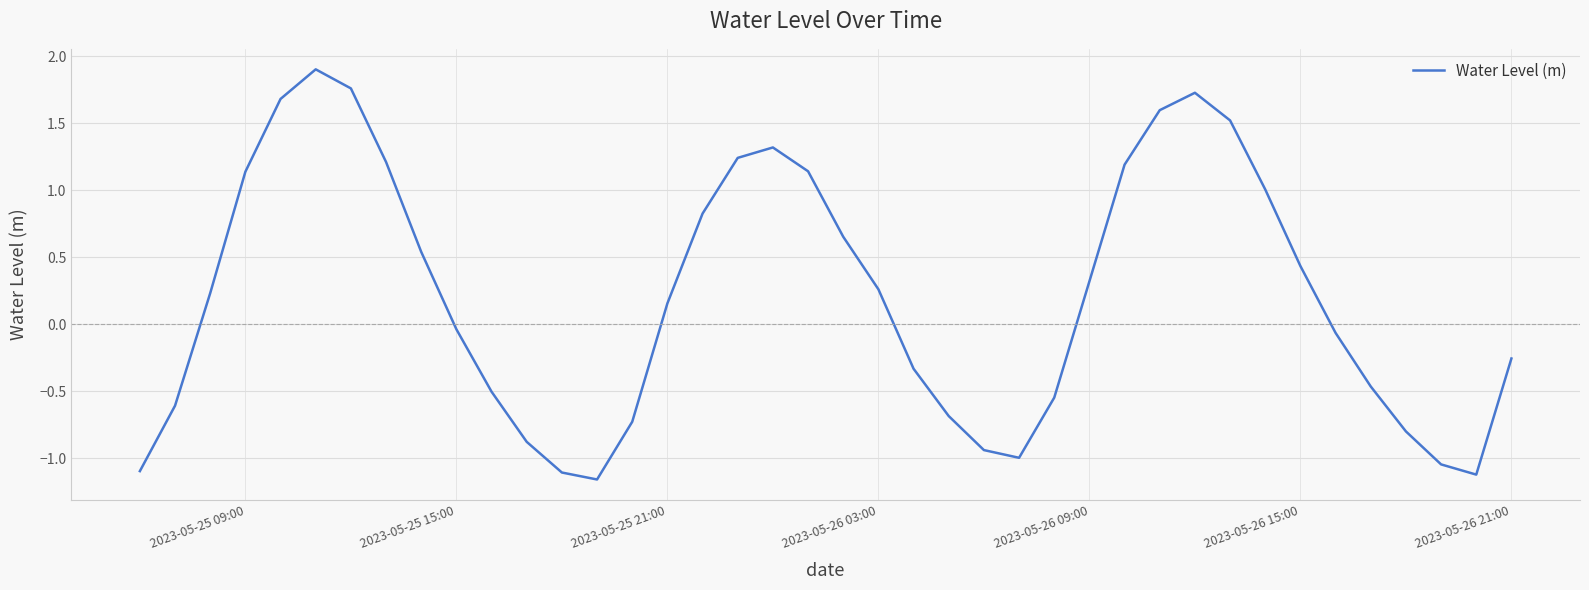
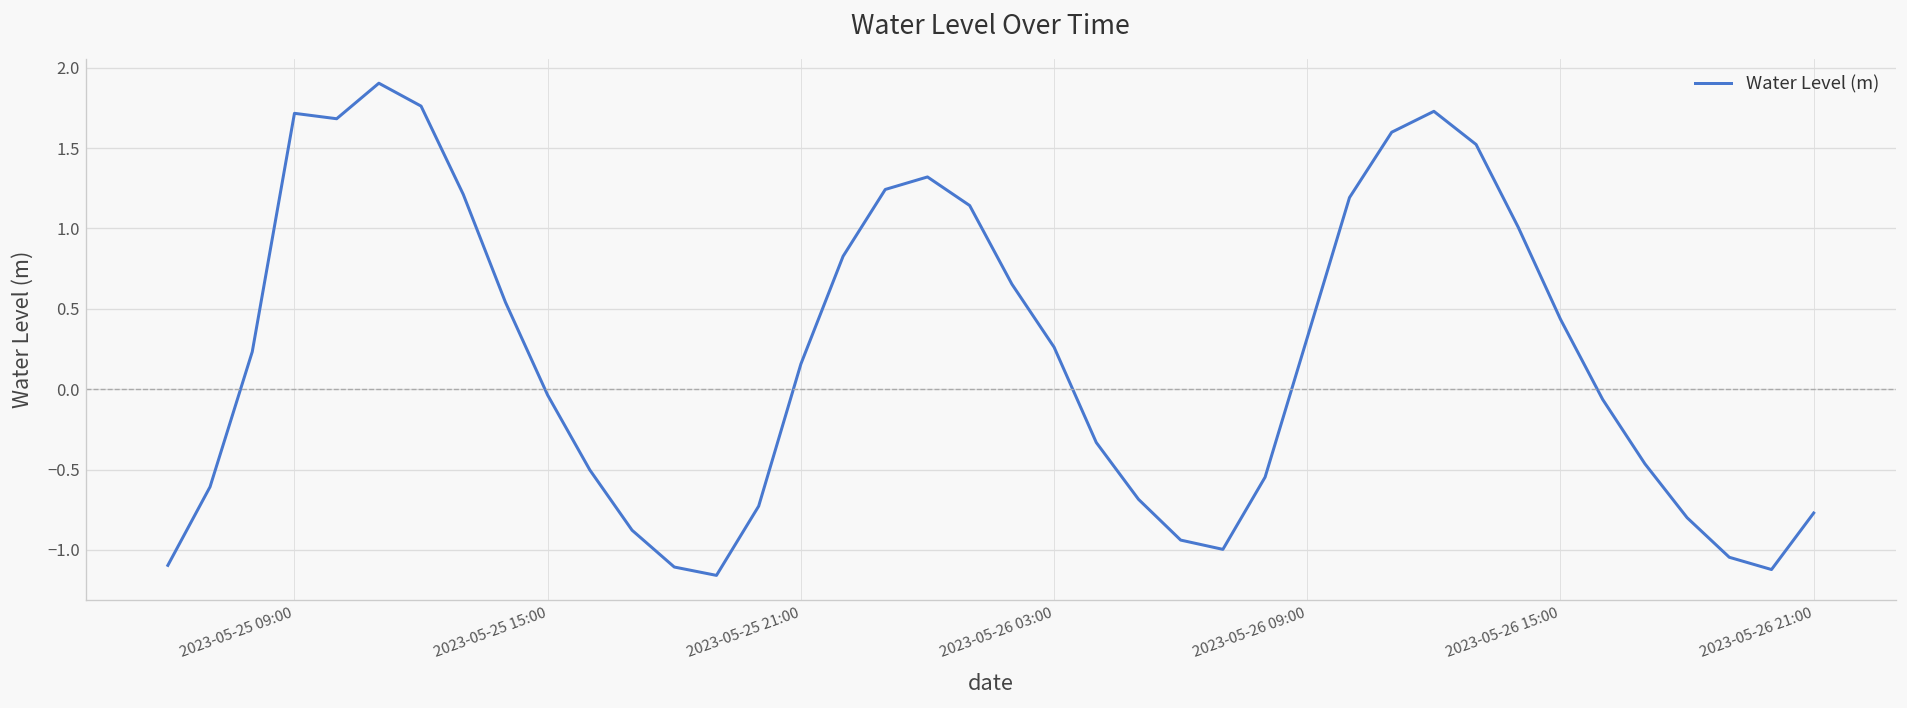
2023-05-25 09:00: 1.14 -> 1.72
2023-05-26 21:00: -0.26 -> -0.77
